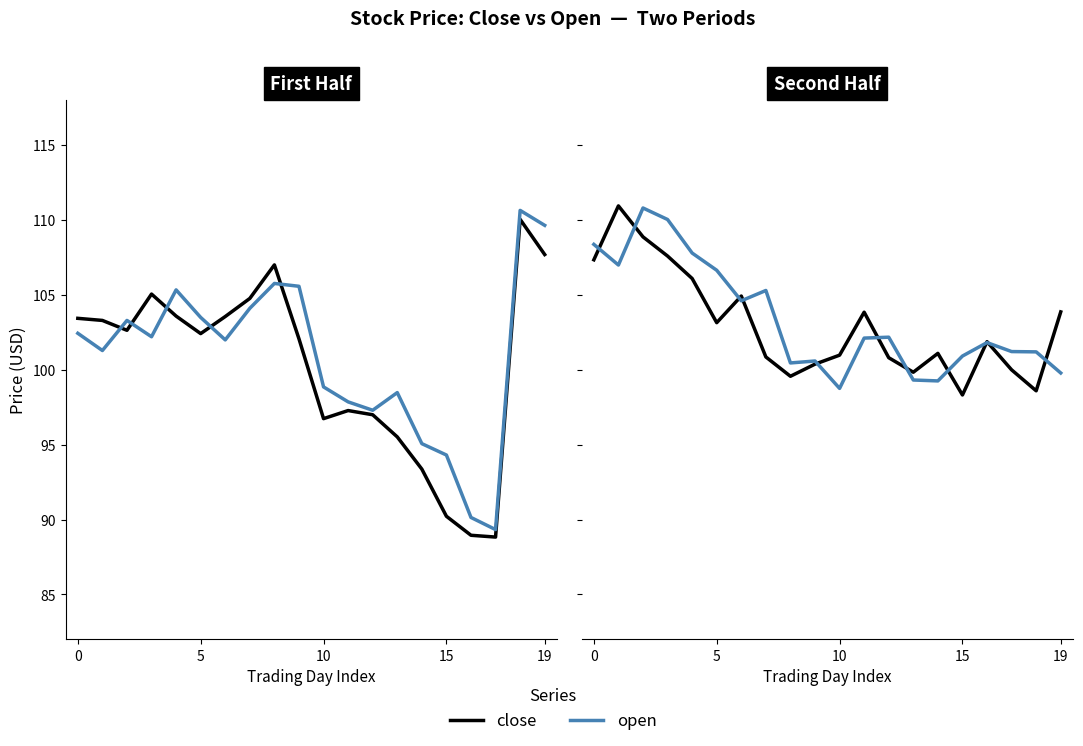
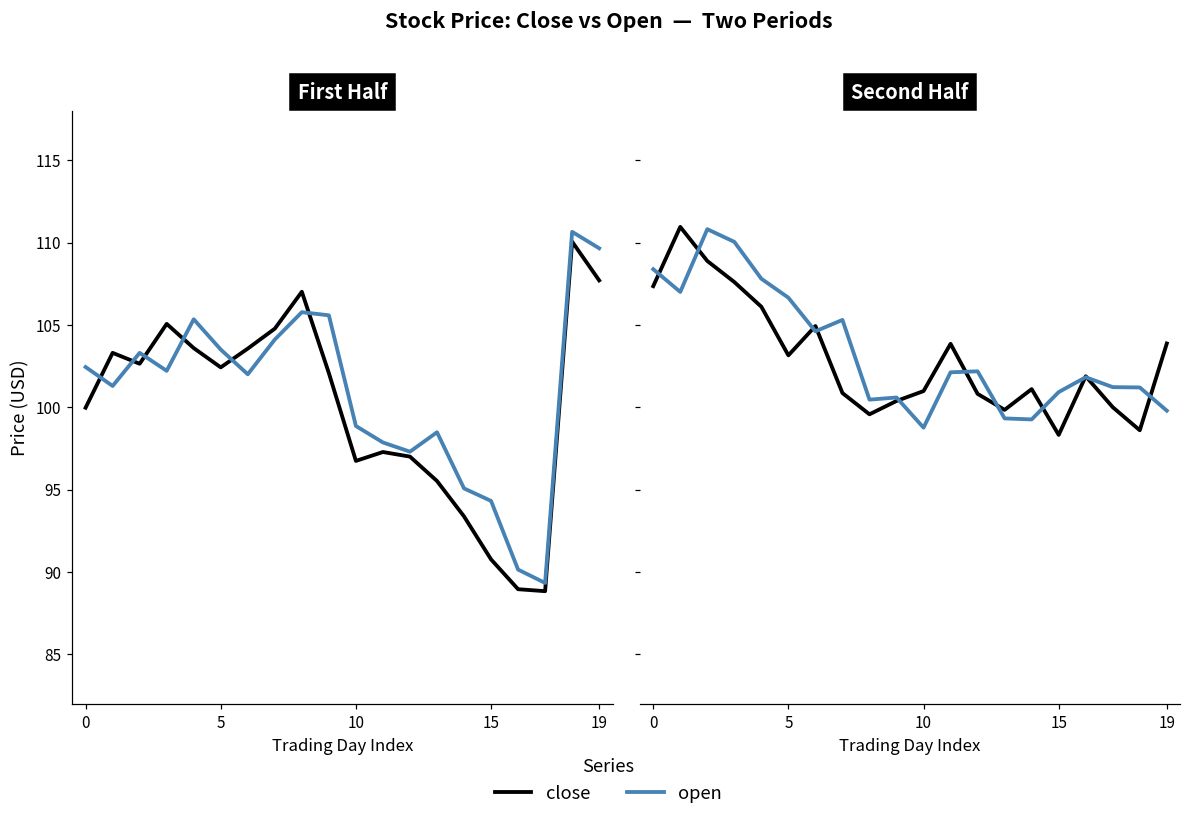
First Half, close, 0: 103.4 -> 100.0
First Half, close, 15: 90.2 -> 90.8
